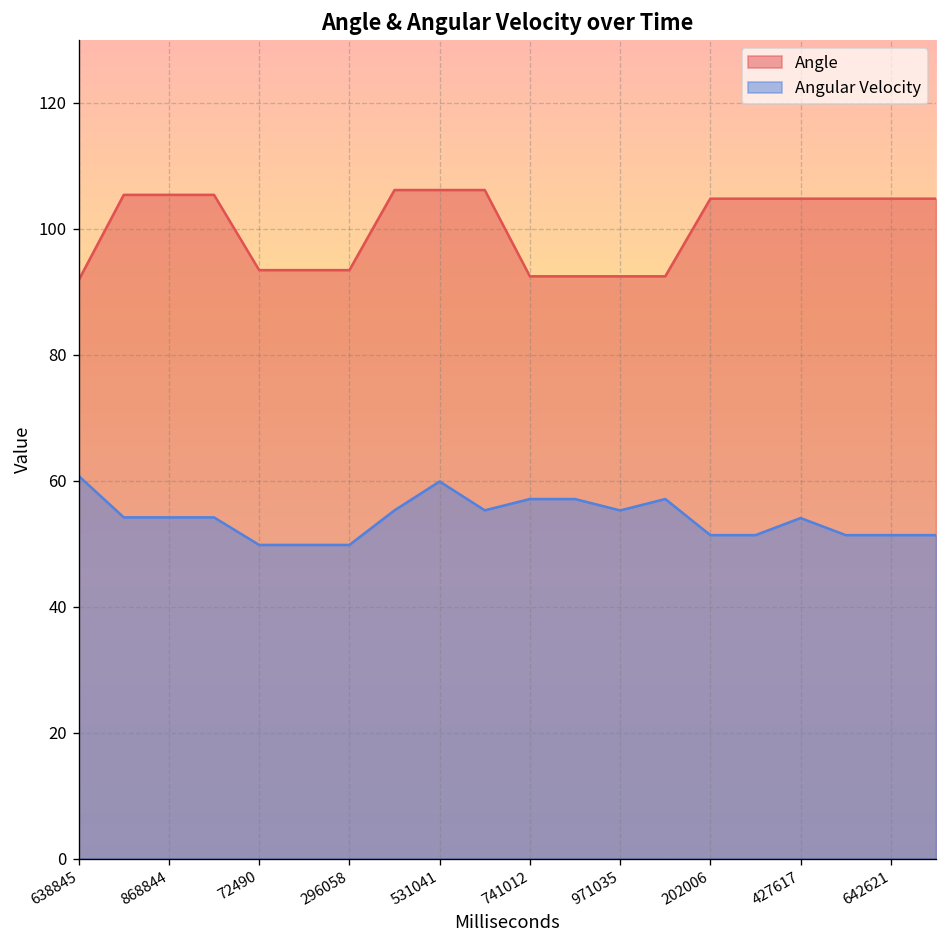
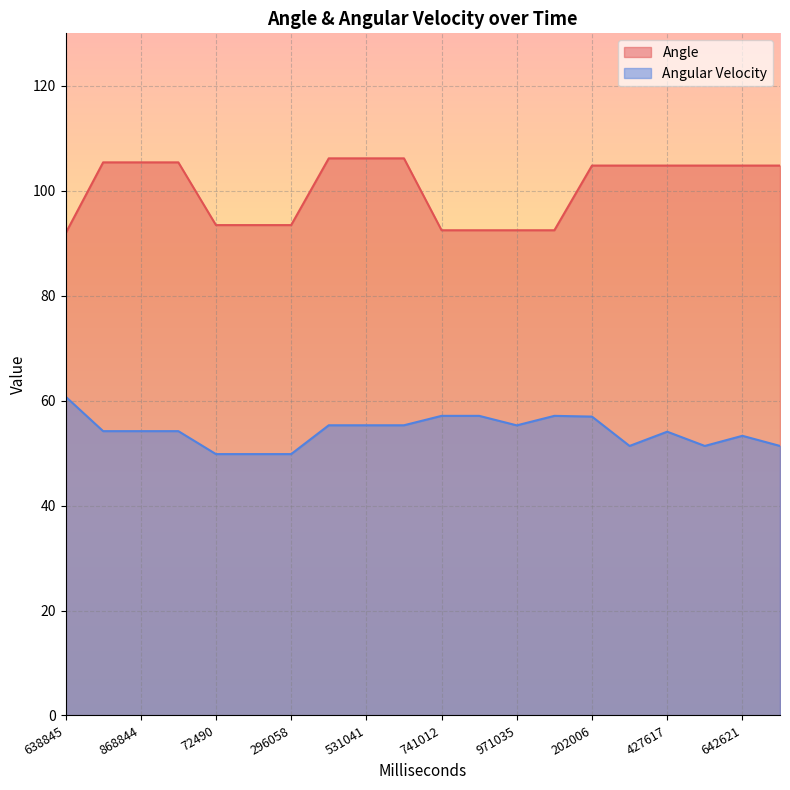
Angular Velocity, 531041: 60 -> 55
Angular Velocity, 202006: 51 -> 57
Angular Velocity, 642621: 51 -> 53
